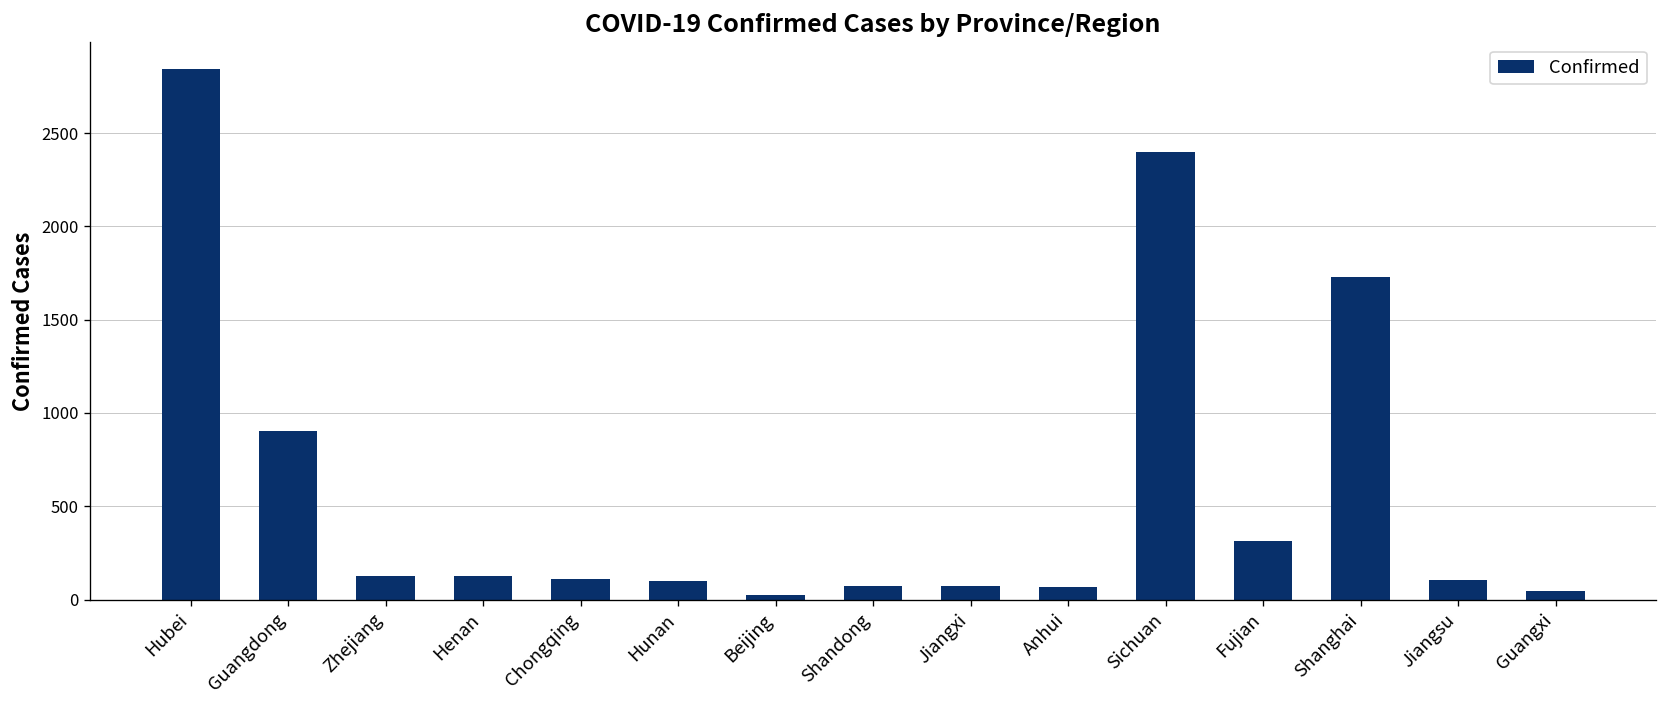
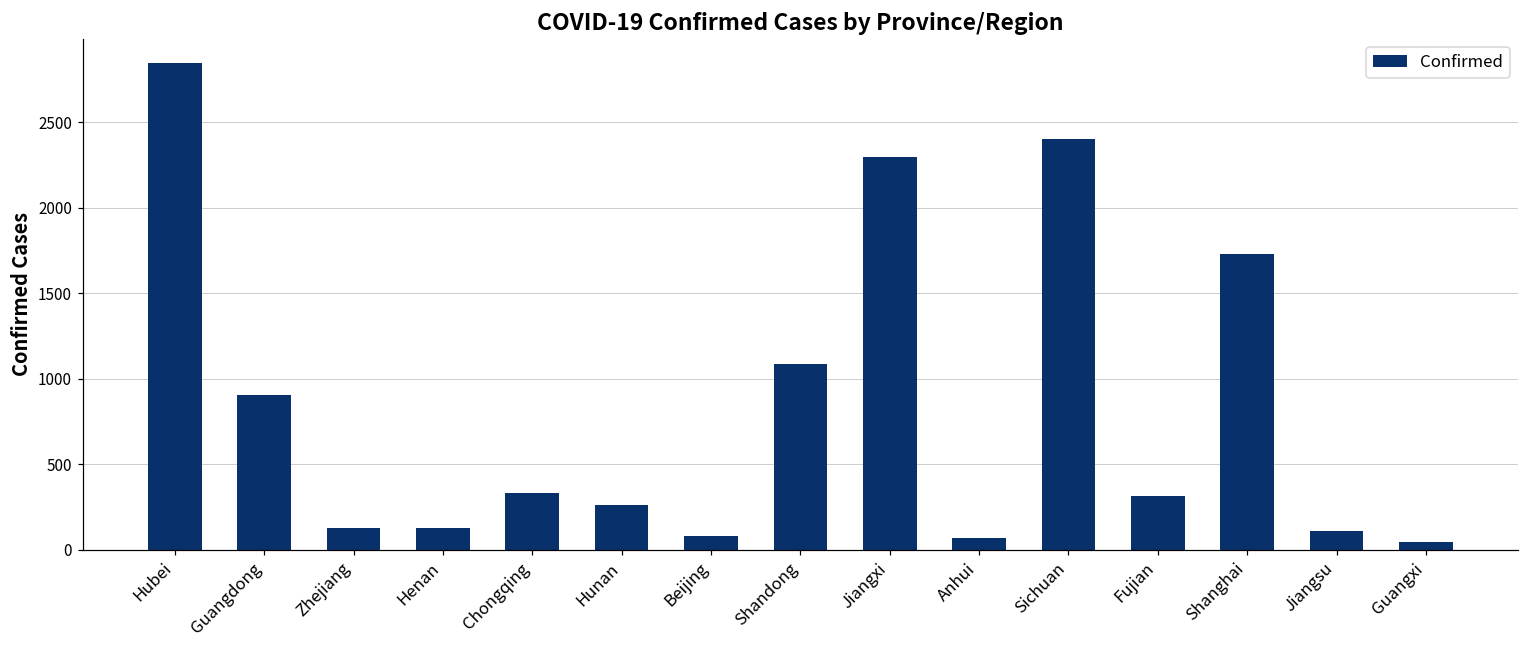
Chongqing: 110 -> 330
Hunan: 100 -> 260
Beijing: 30 -> 80
Shandong: 80 -> 1080
Jiangxi: 70 -> 2300
